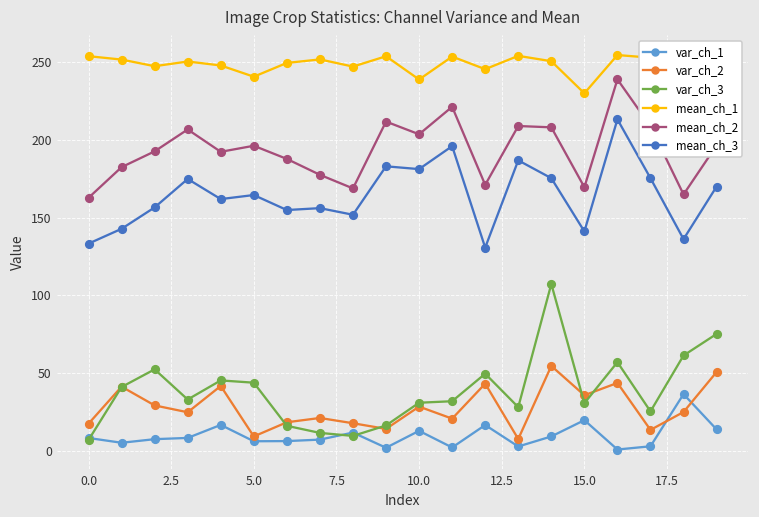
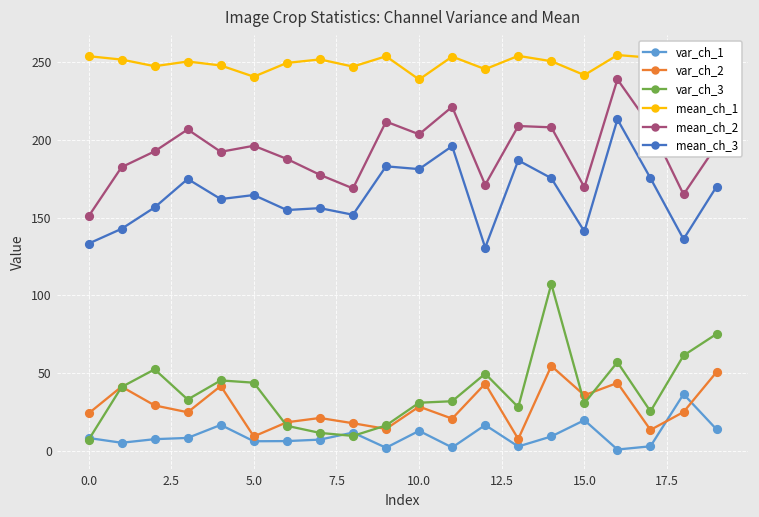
var_ch_2, 0.0: 18 -> 24
mean_ch_2, 0.0: 163 -> 151
mean_ch_1, 15.0: 230 -> 241
